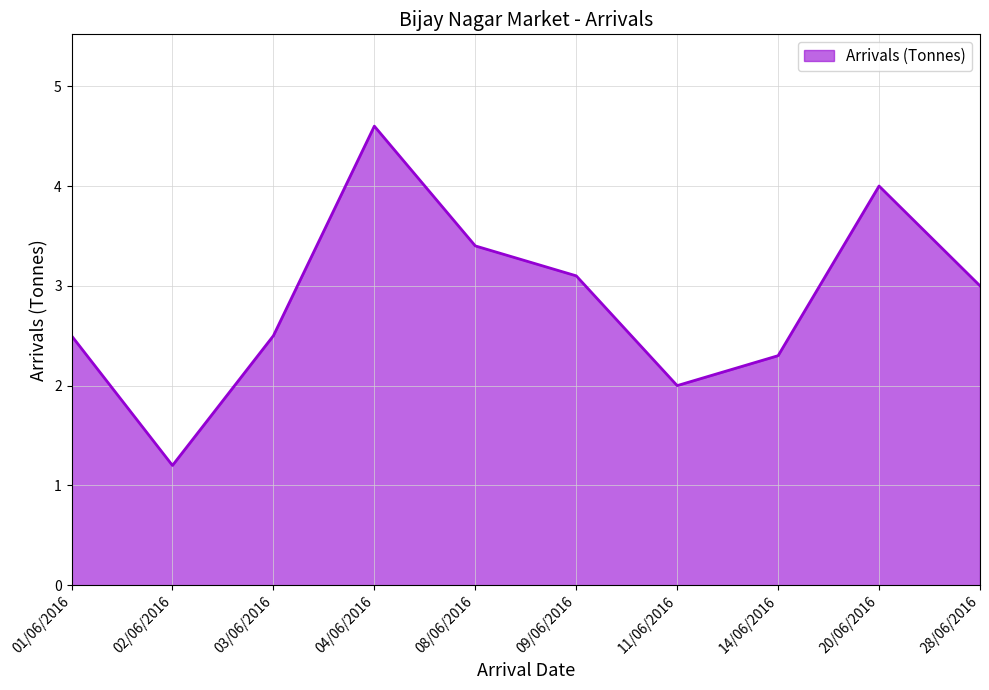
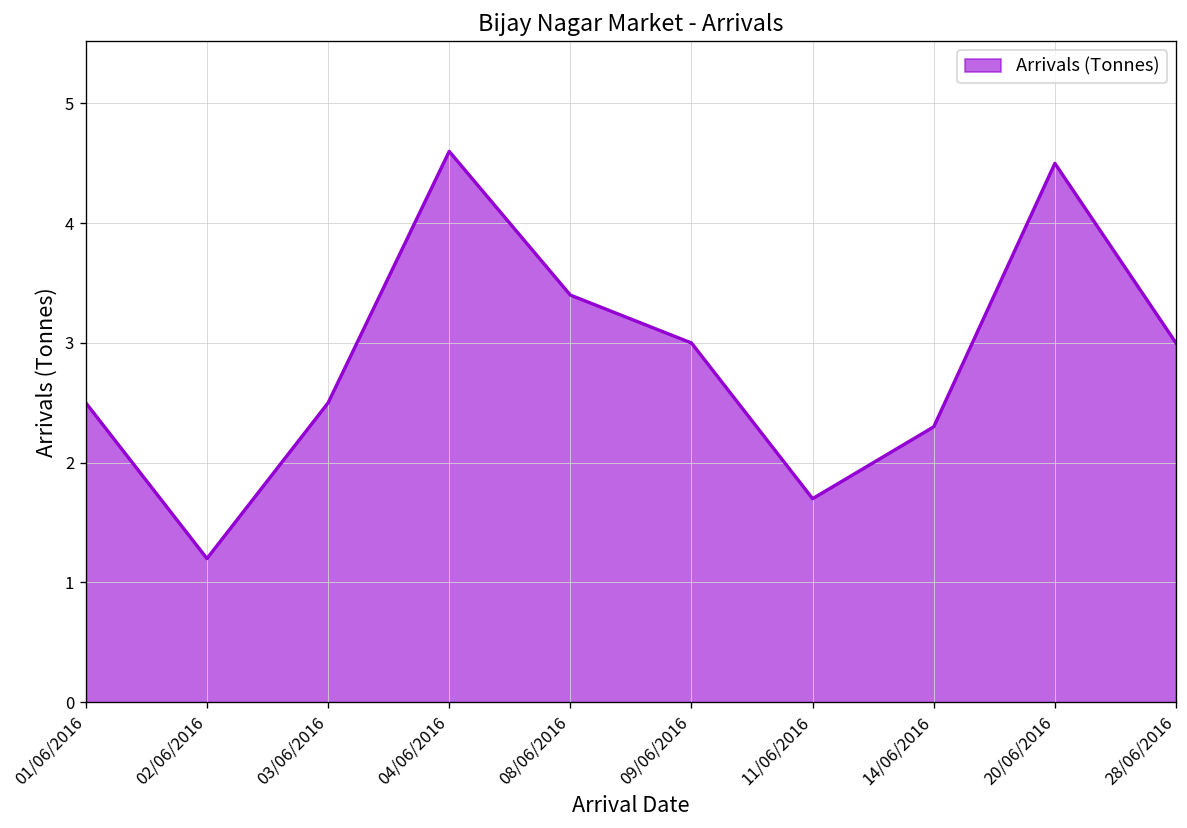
09/06/2016: 3.1 -> 3.0
11/06/2016: 2.0 -> 1.7
20/06/2016: 4.0 -> 4.5
